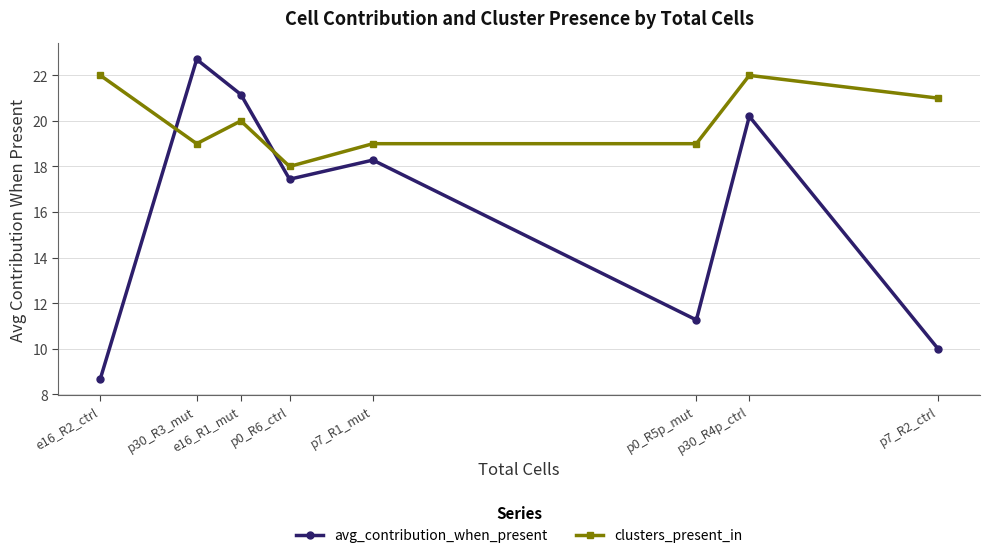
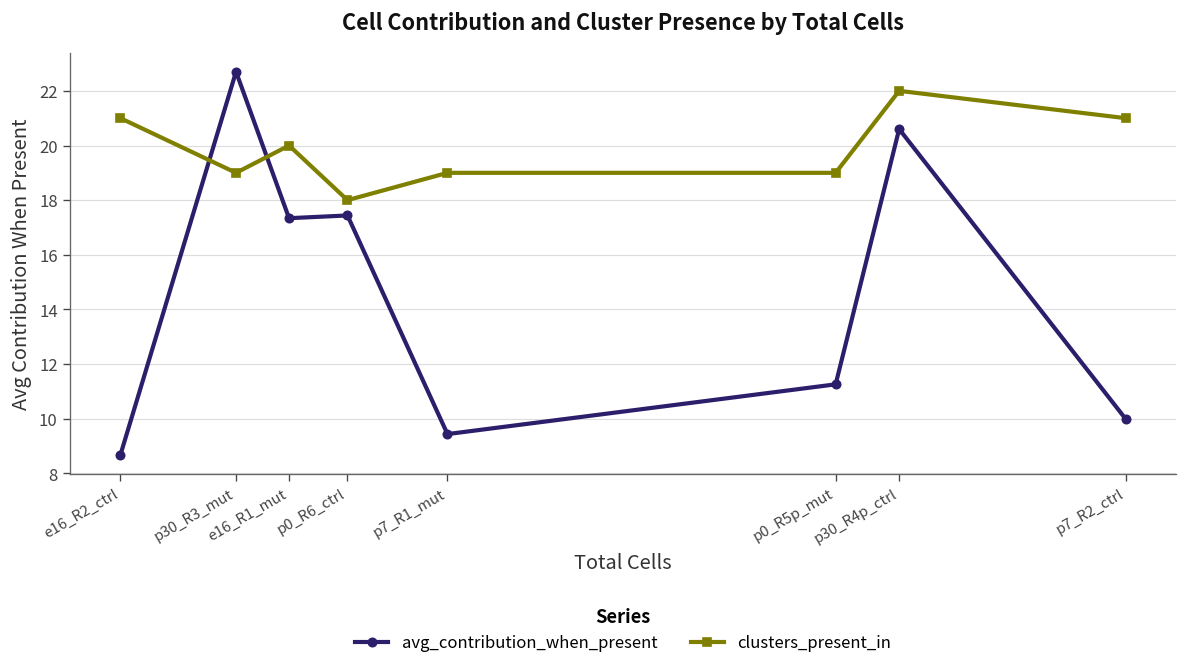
clusters_present_in, e16_R2_ctrl: 22 -> 21
avg_contribution_when_present, e16_R1_mut: 21.2 -> 17.3
avg_contribution_when_present, p7_R1_mut: 18.3 -> 9.4
avg_contribution_when_present, p30_R4p_ctrl: 20.2 -> 20.6
